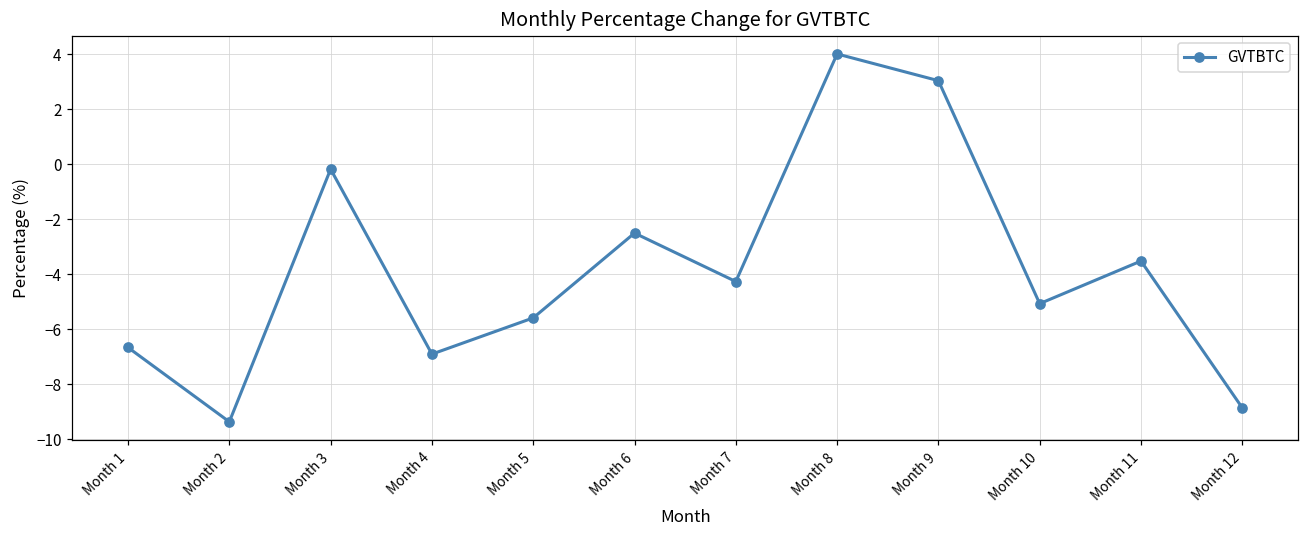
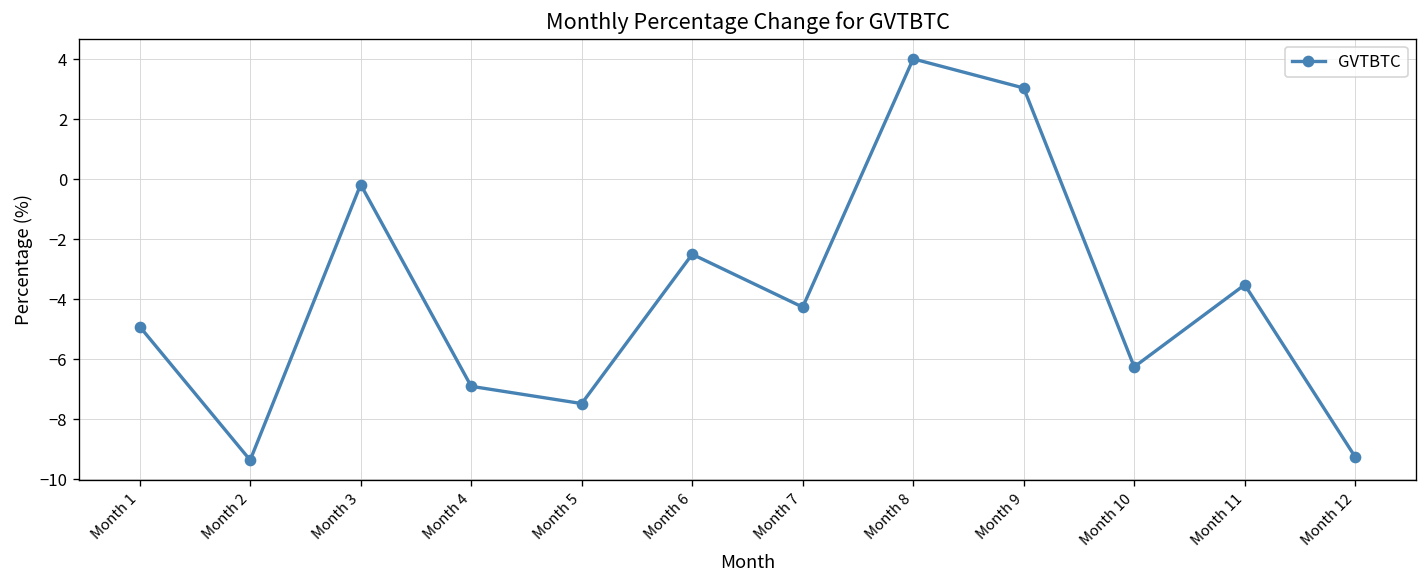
Month 1: -6.7 -> -4.9
Month 5: -5.6 -> -7.5
Month 10: -5.1 -> -6.3
Month 12: -8.9 -> -9.3
